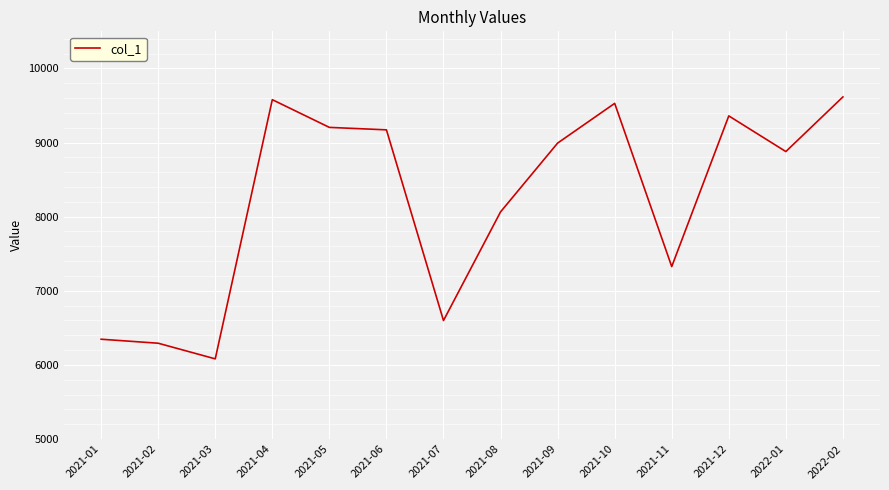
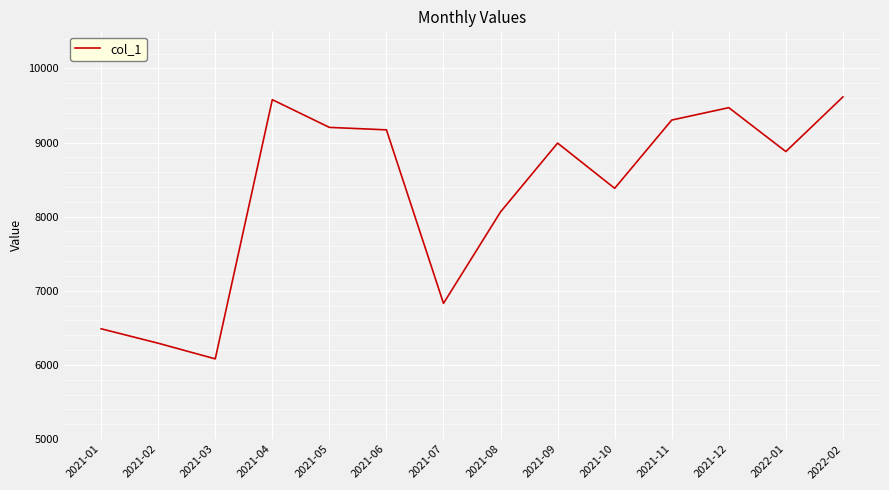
2021-01: 6300 -> 6500
2021-07: 6600 -> 6800
2021-10: 9500 -> 8400
2021-11: 7300 -> 9300
2021-12: 9400 -> 9500
